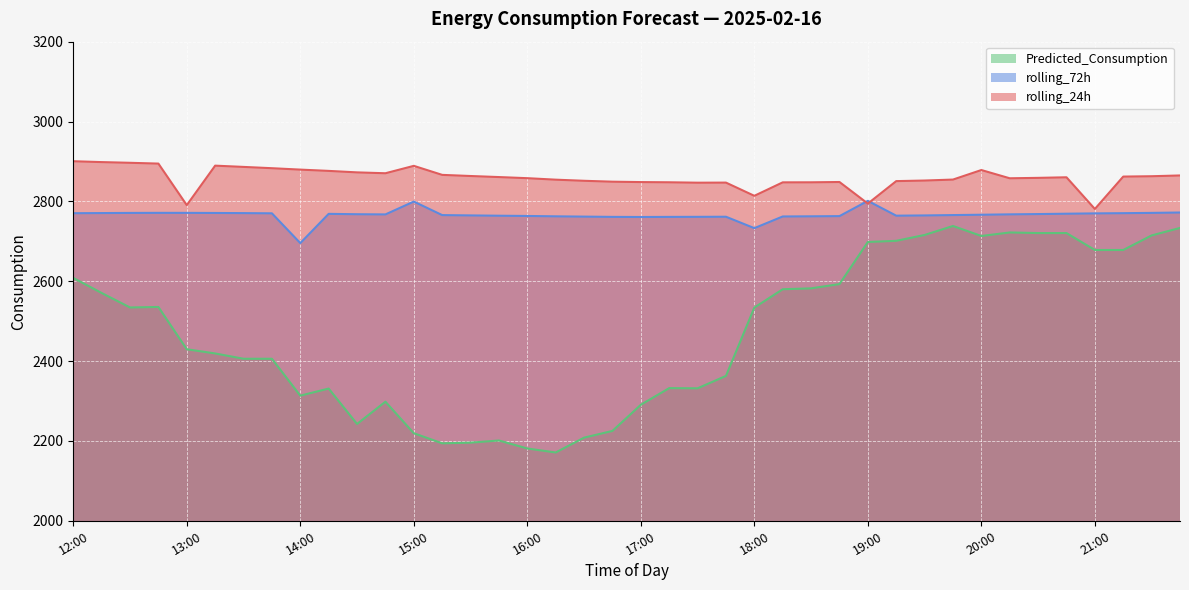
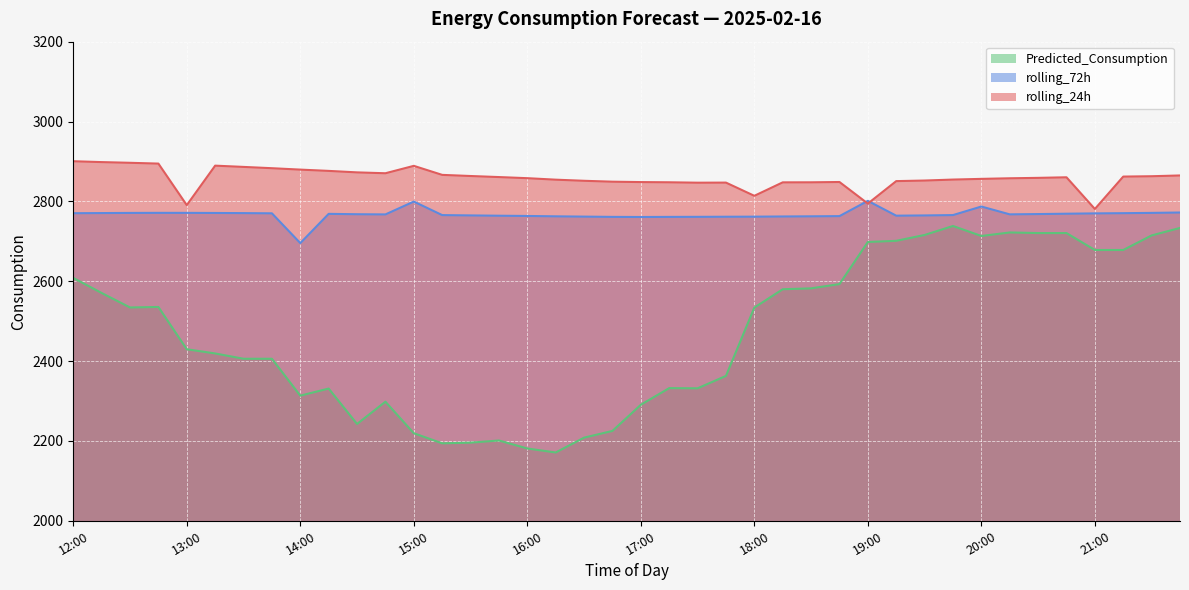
rolling_72h, 18:00: 2730 -> 2760
rolling_72h, 20:00: 2770 -> 2790
rolling_24h, 20:00: 2880 -> 2860
